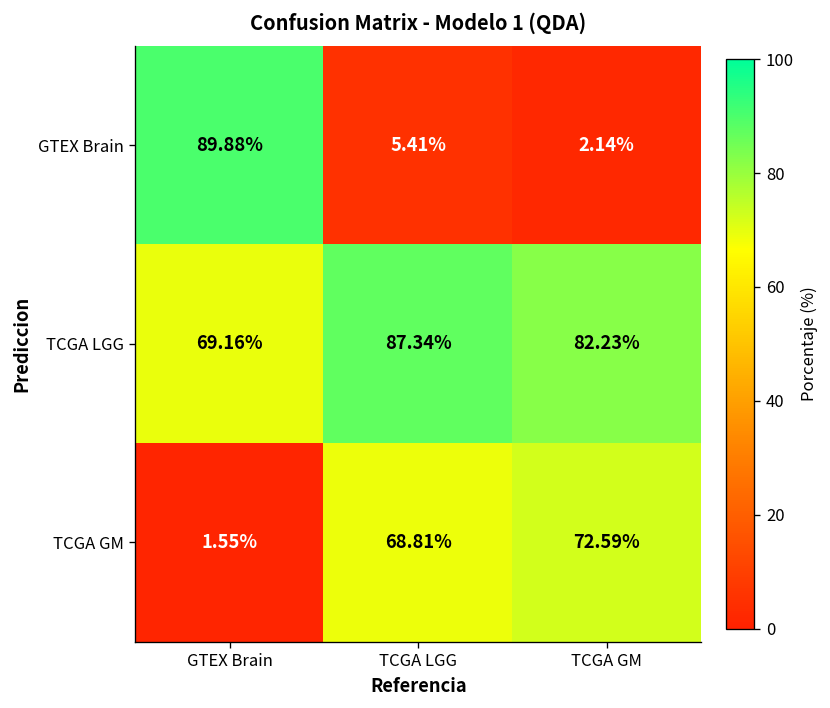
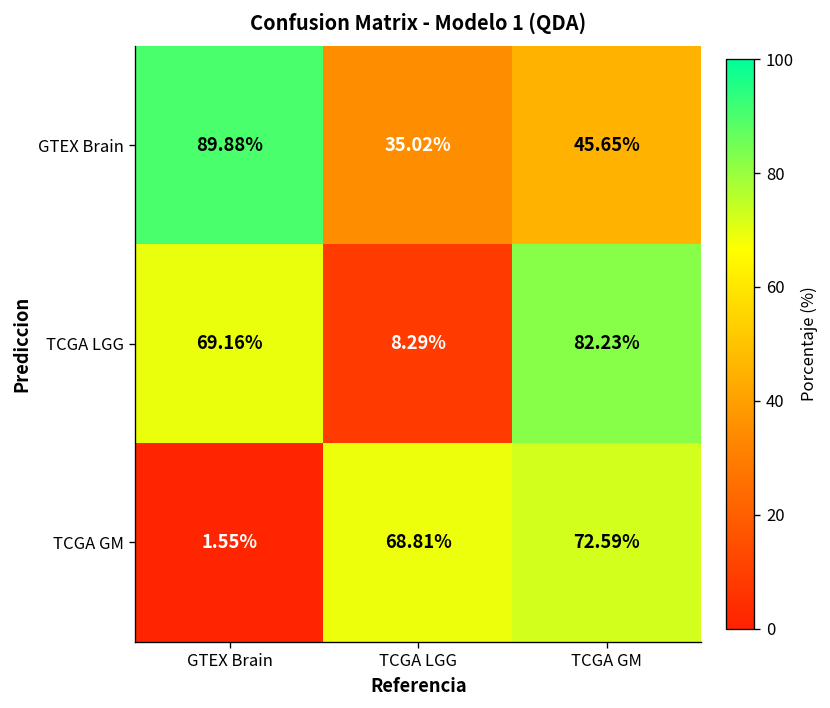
GTEX Brain, TCGA LGG: 5.41% -> 35.02%
GTEX Brain, TCGA GM: 2.14% -> 45.65%
TCGA LGG, TCGA LGG: 87.34% -> 8.29%
